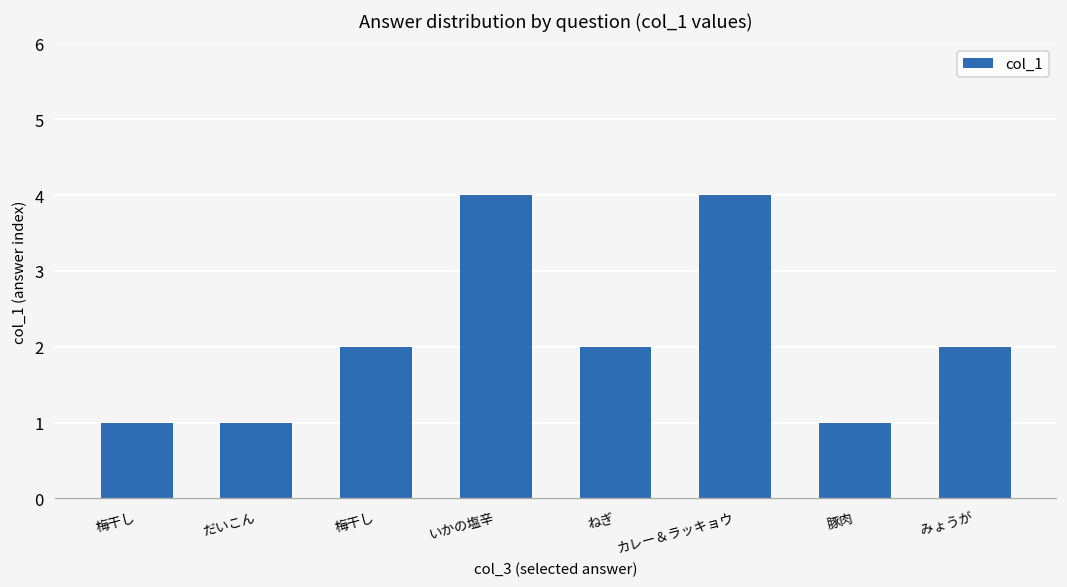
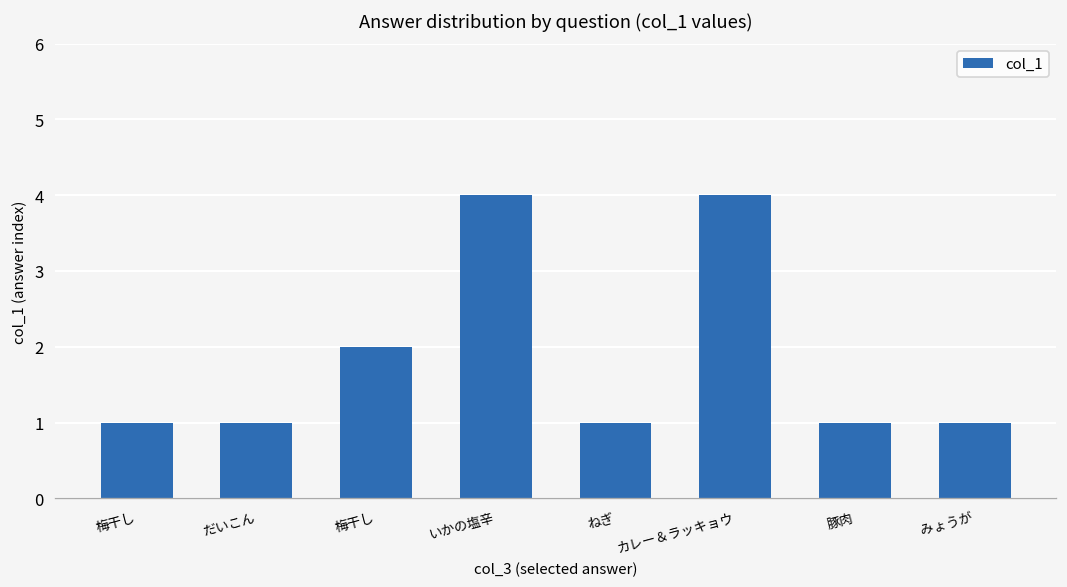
ねぎ: 2 -> 1
みょうが: 2 -> 1
